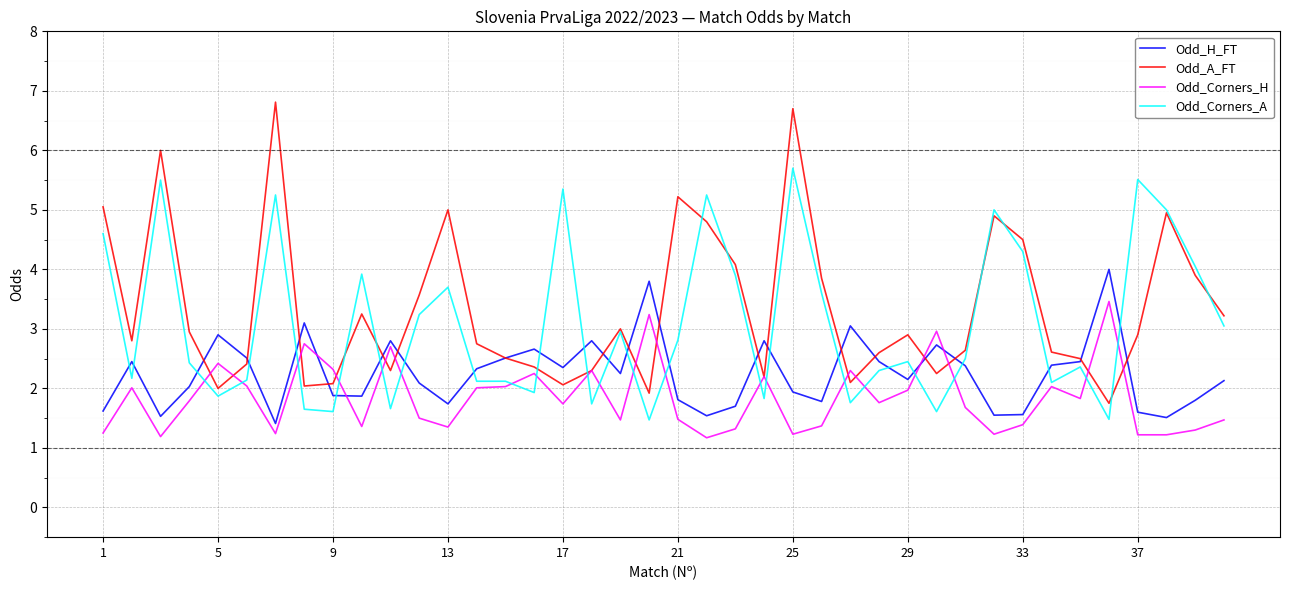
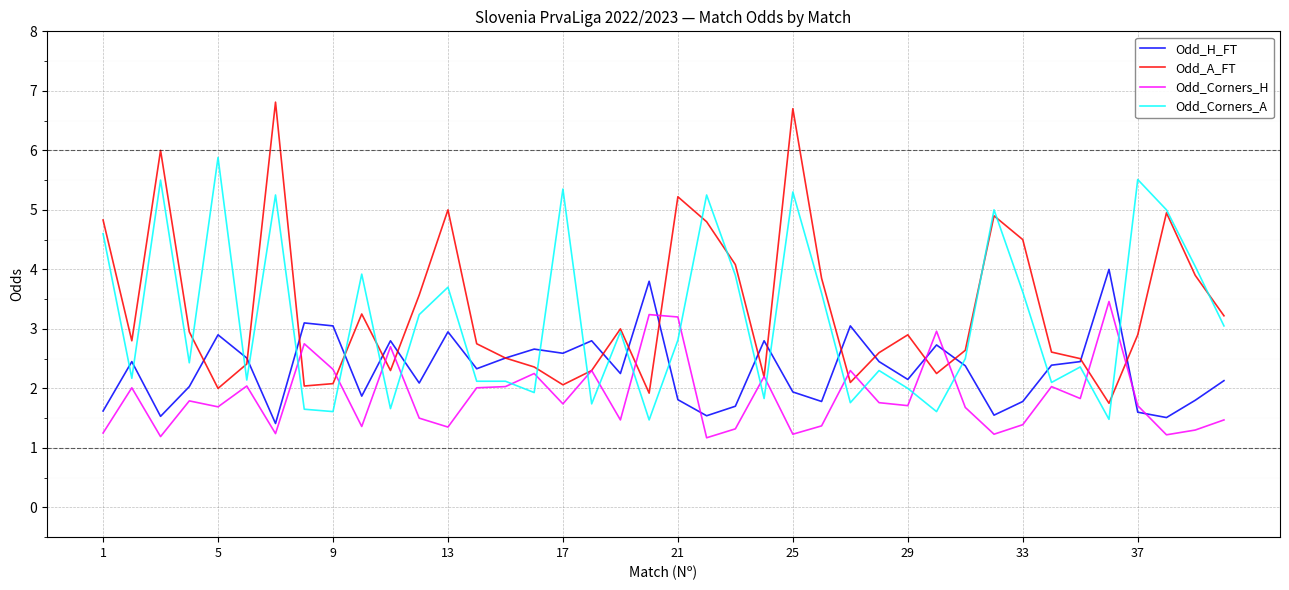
Odd_A_FT, 1: 5.1 -> 4.8
Odd_Corners_H, 5: 2.4 -> 1.7
Odd_Corners_A, 5: 1.9 -> 5.9
Odd_H_FT, 9: 1.9 -> 3.1
Odd_H_FT, 13: 1.7 -> 3.0
Odd_H_FT, 17: 2.4 -> 2.6
Odd_Corners_H, 21: 1.5 -> 3.2
Odd_Corners_A, 25: 5.7 -> 5.3
Odd_Corners_H, 29: 2.0 -> 1.7
Odd_Corners_A, 29: 2.5 -> 2.0
Odd_H_FT, 33: 1.6 -> 1.8
Odd_Corners_A, 33: 4.3 -> 3.6
Odd_Corners_H, 37: 1.2 -> 1.7
